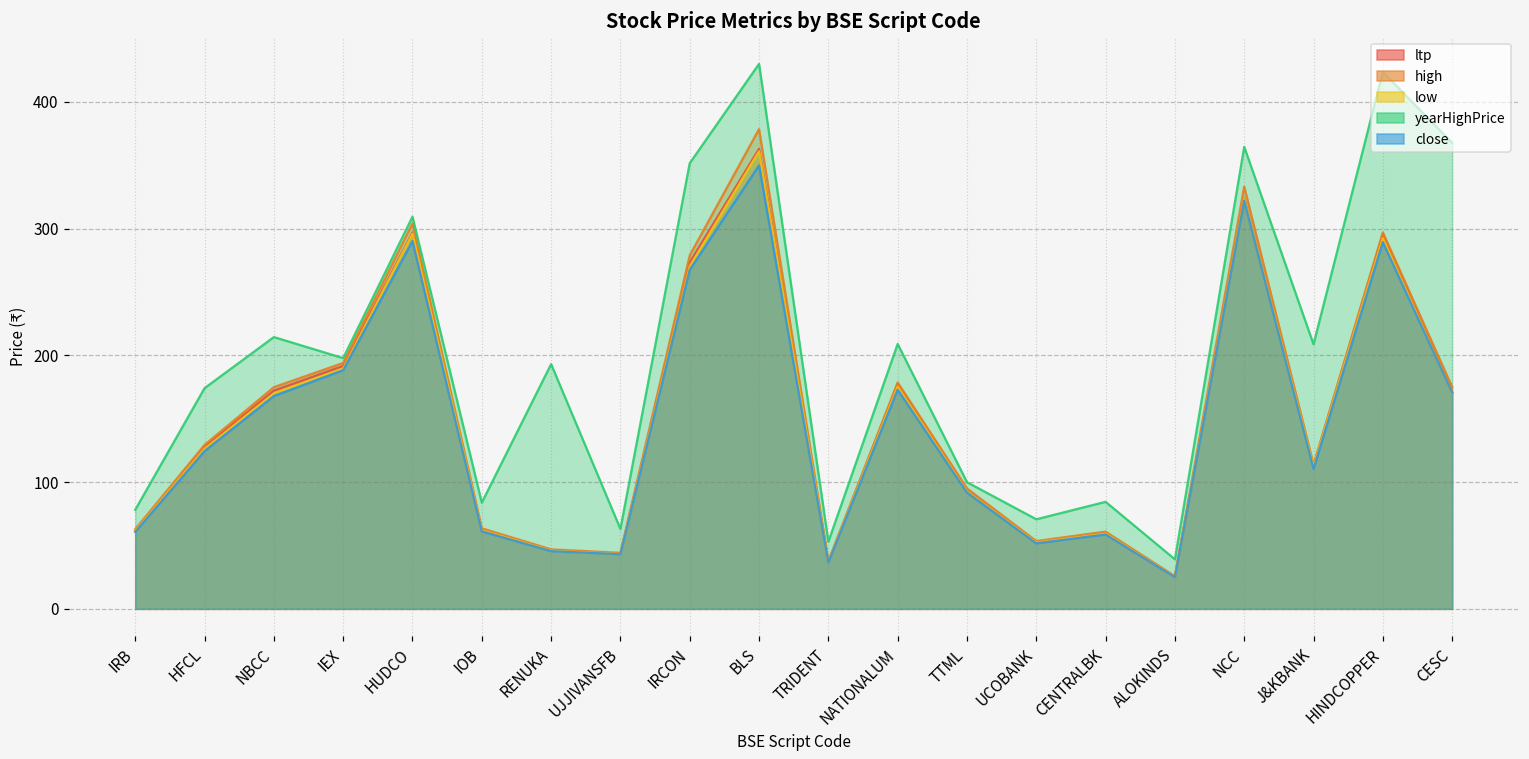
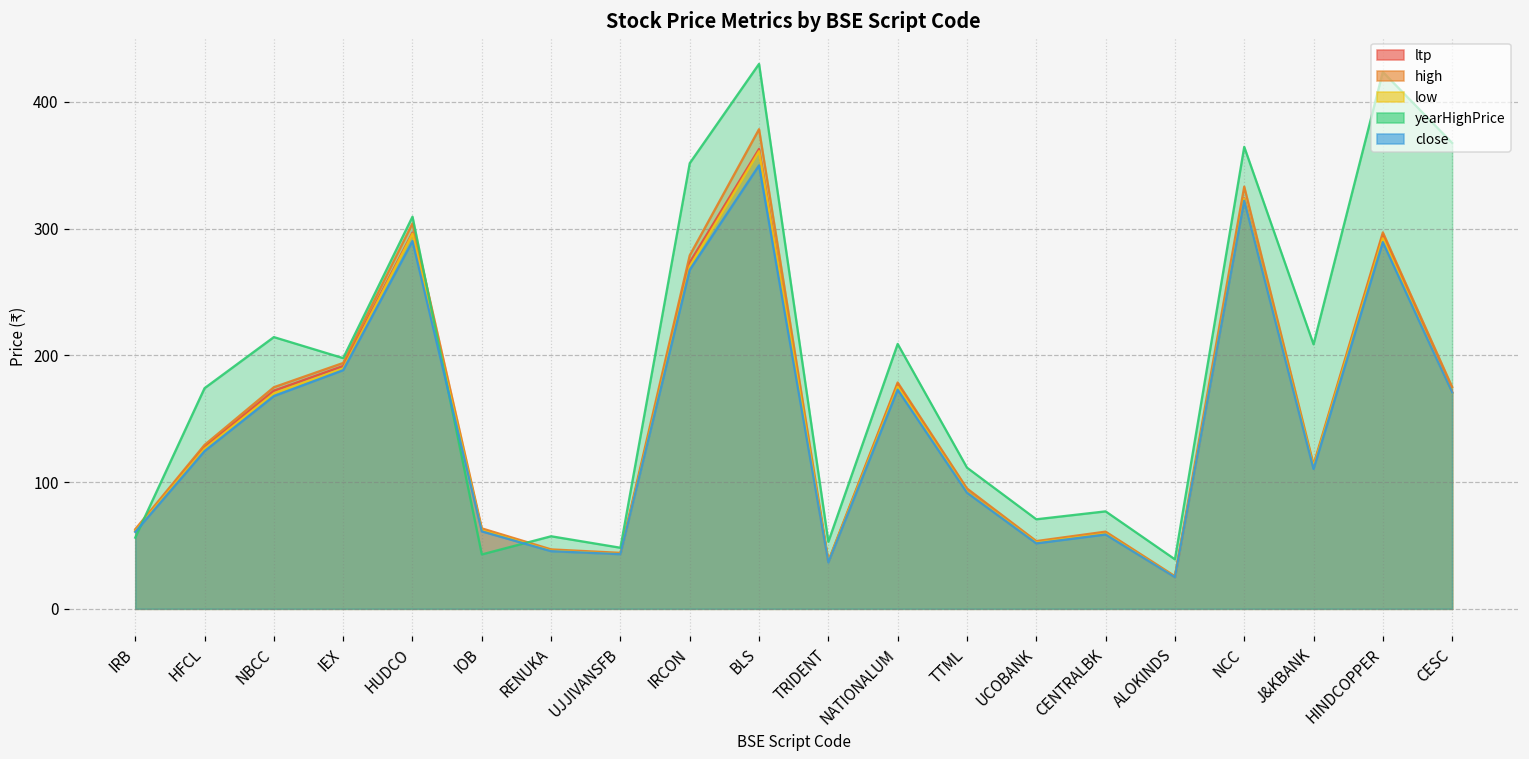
yearHighPrice, IRB: 78 -> 56
yearHighPrice, IOB: 84 -> 43
yearHighPrice, RENUKA: 193 -> 57
yearHighPrice, UJJIVANSFB: 63 -> 48
yearHighPrice, TTML: 100 -> 111
yearHighPrice, CENTRALBK: 84 -> 77
